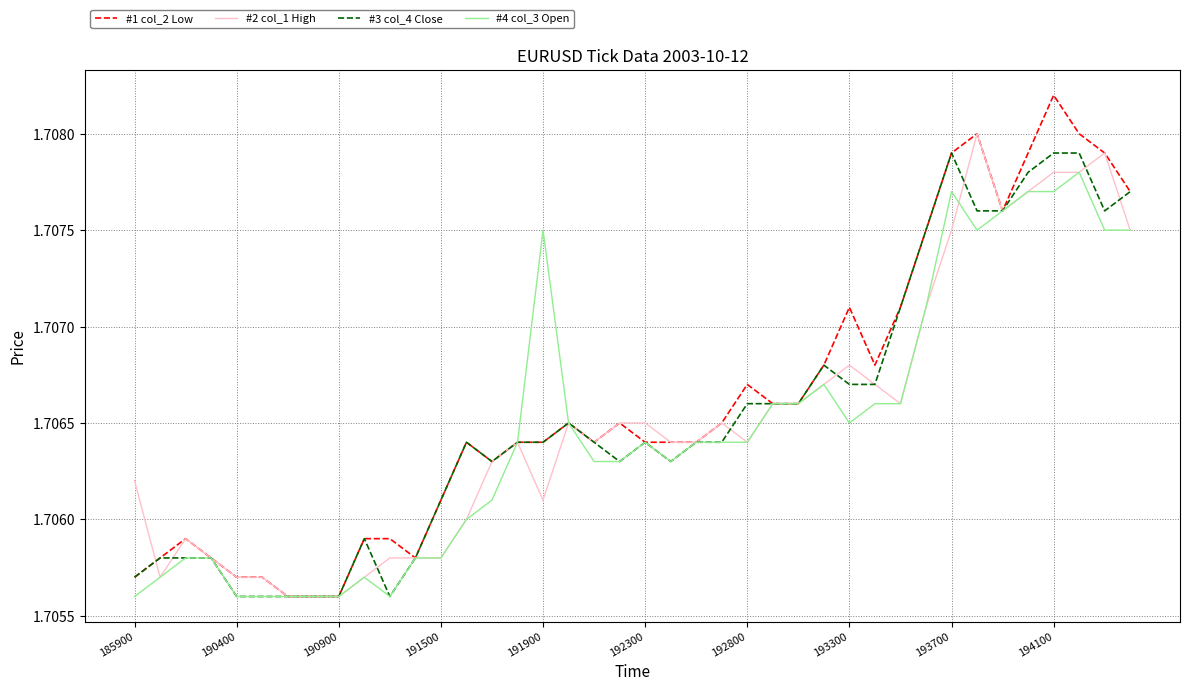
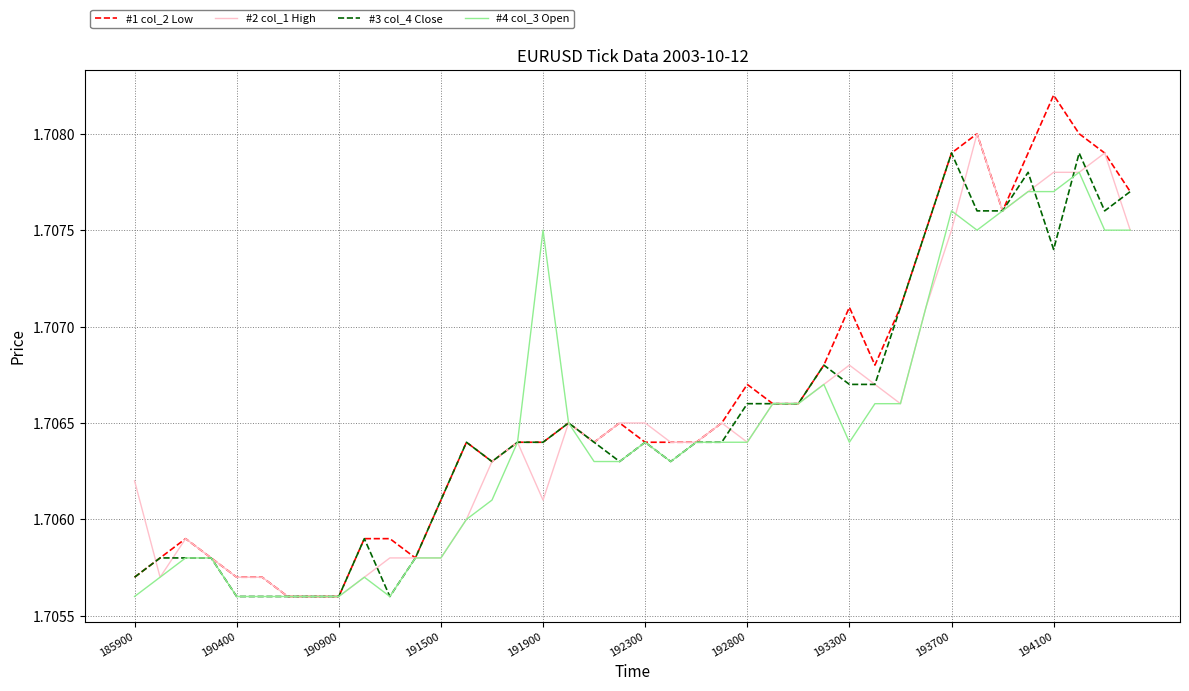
#4 col_3 Open, 193300: 1.7065 -> 1.7064
#4 col_3 Open, 193700: 1.7077 -> 1.7076
#3 col_4 Close, 194100: 1.7079 -> 1.7074
